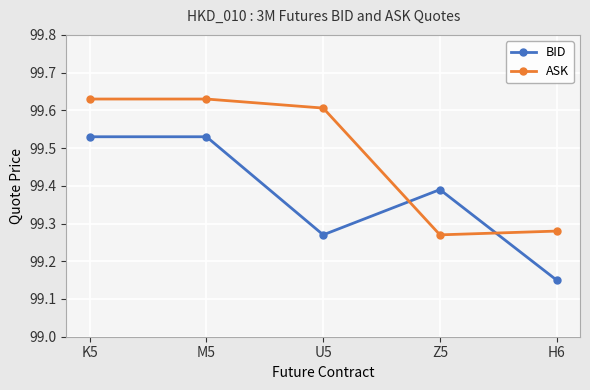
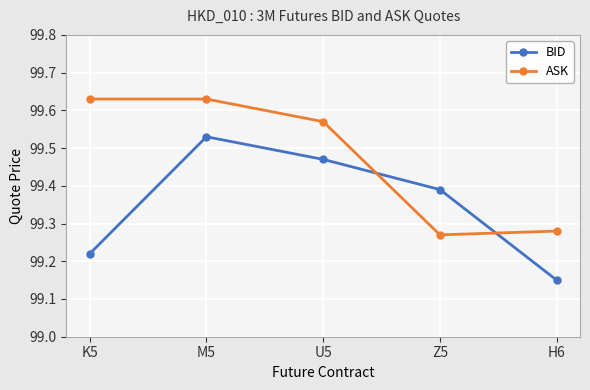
BID, K5: 99.53 -> 99.22
BID, U5: 99.27 -> 99.47
ASK, U5: 99.61 -> 99.57
